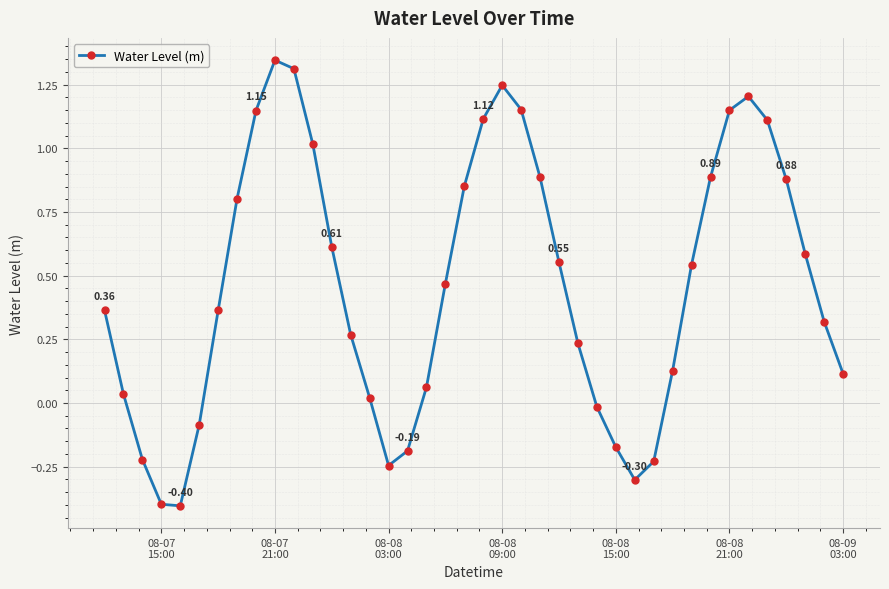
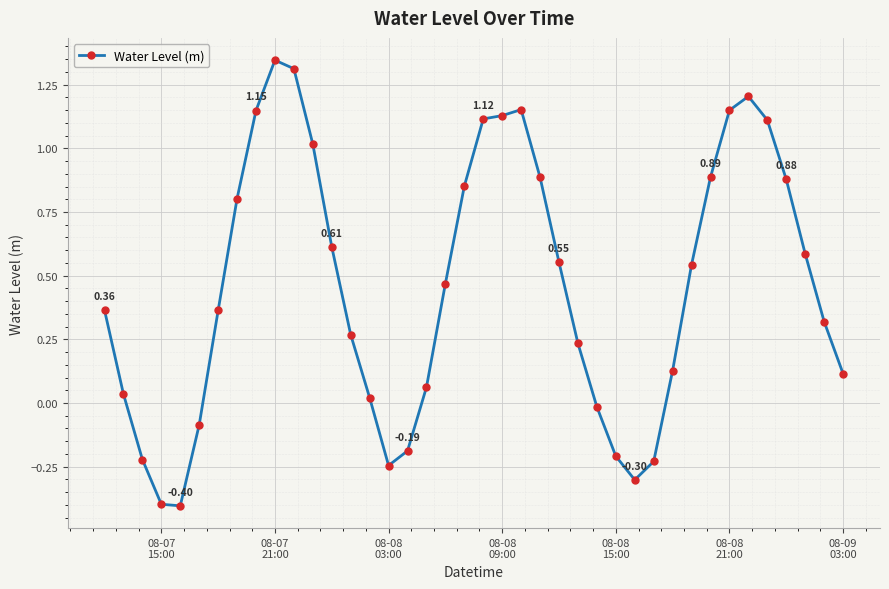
08-08 09:00: 1.25 -> 1.13
08-08 15:00: -0.17 -> -0.21
